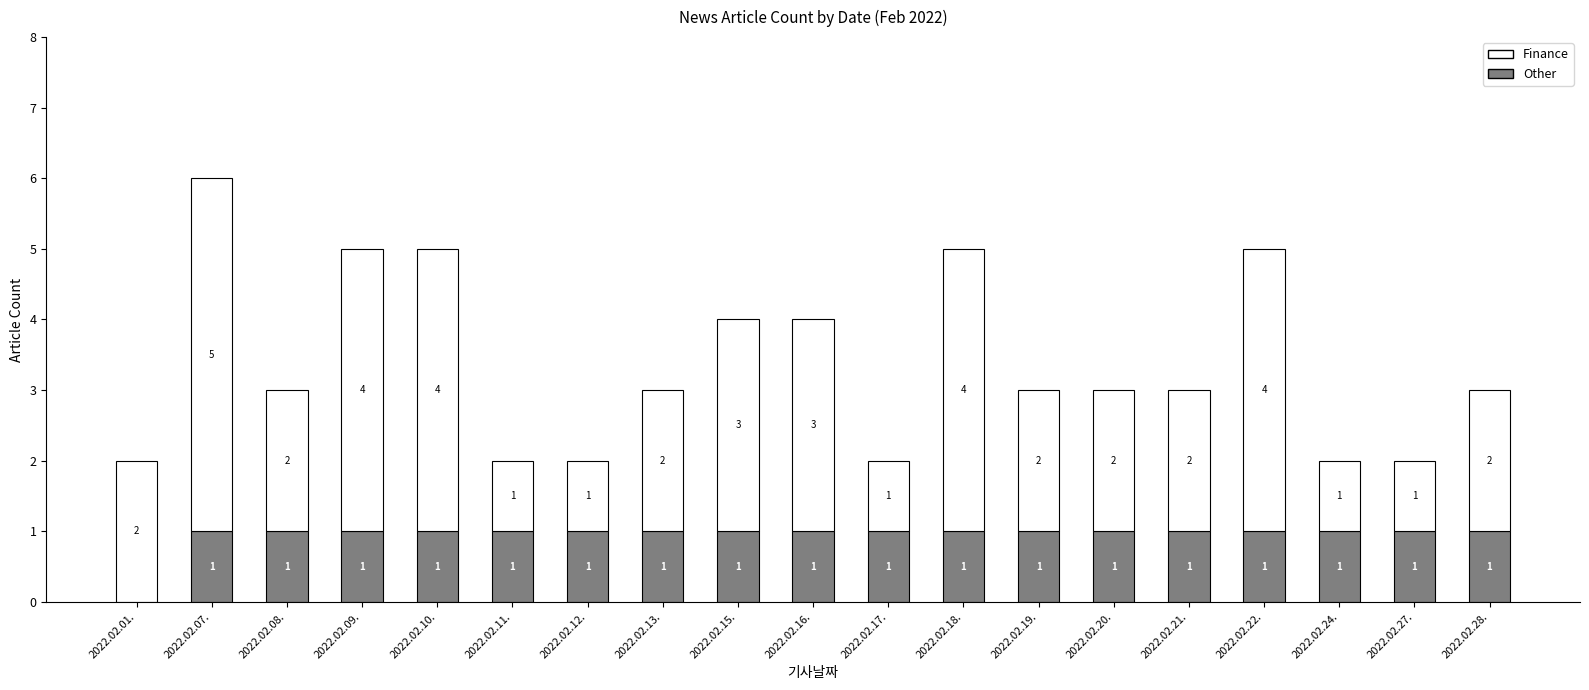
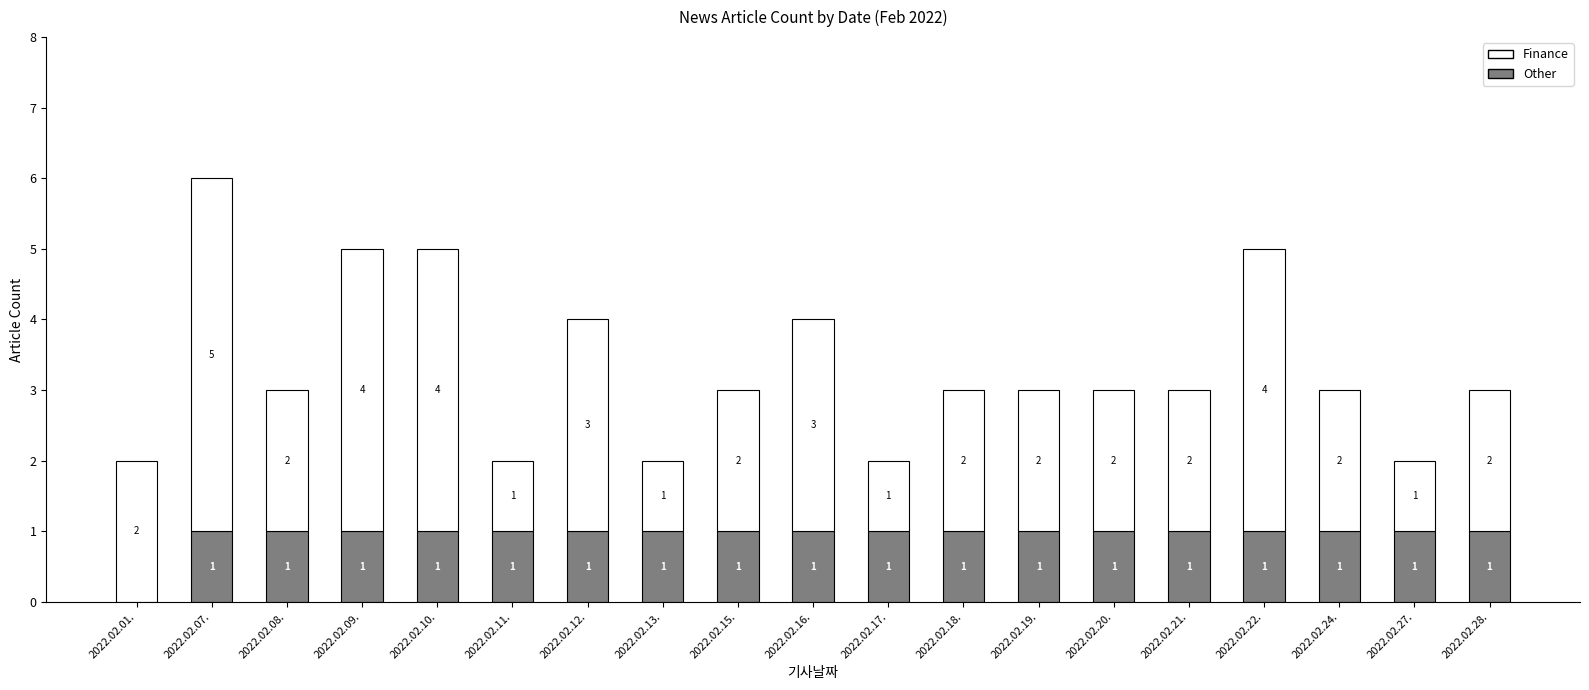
Finance, 2022.02.12.: 1 -> 3
Finance, 2022.02.13.: 2 -> 1
Finance, 2022.02.15.: 3 -> 2
Finance, 2022.02.18.: 4 -> 2
Finance, 2022.02.24.: 1 -> 2
